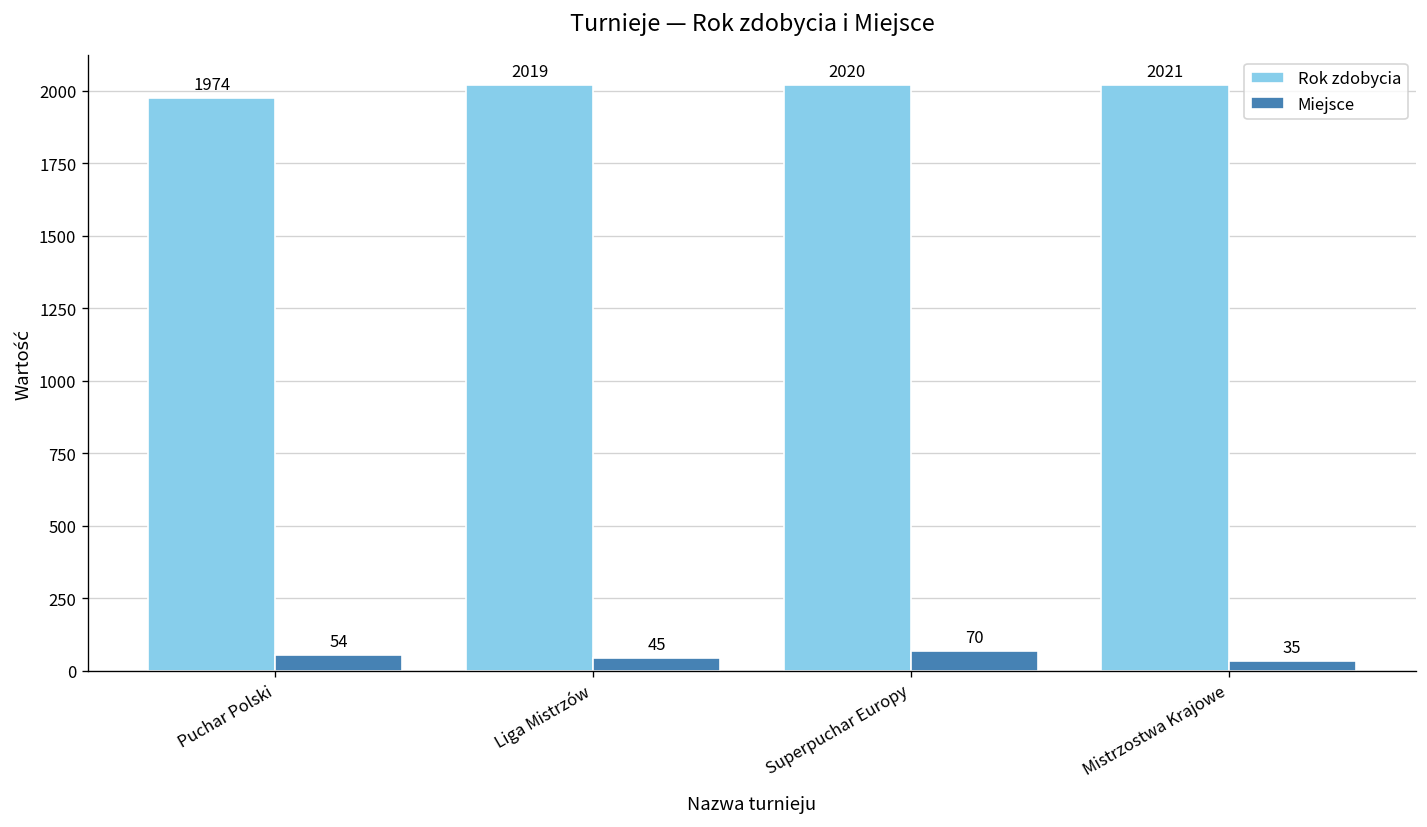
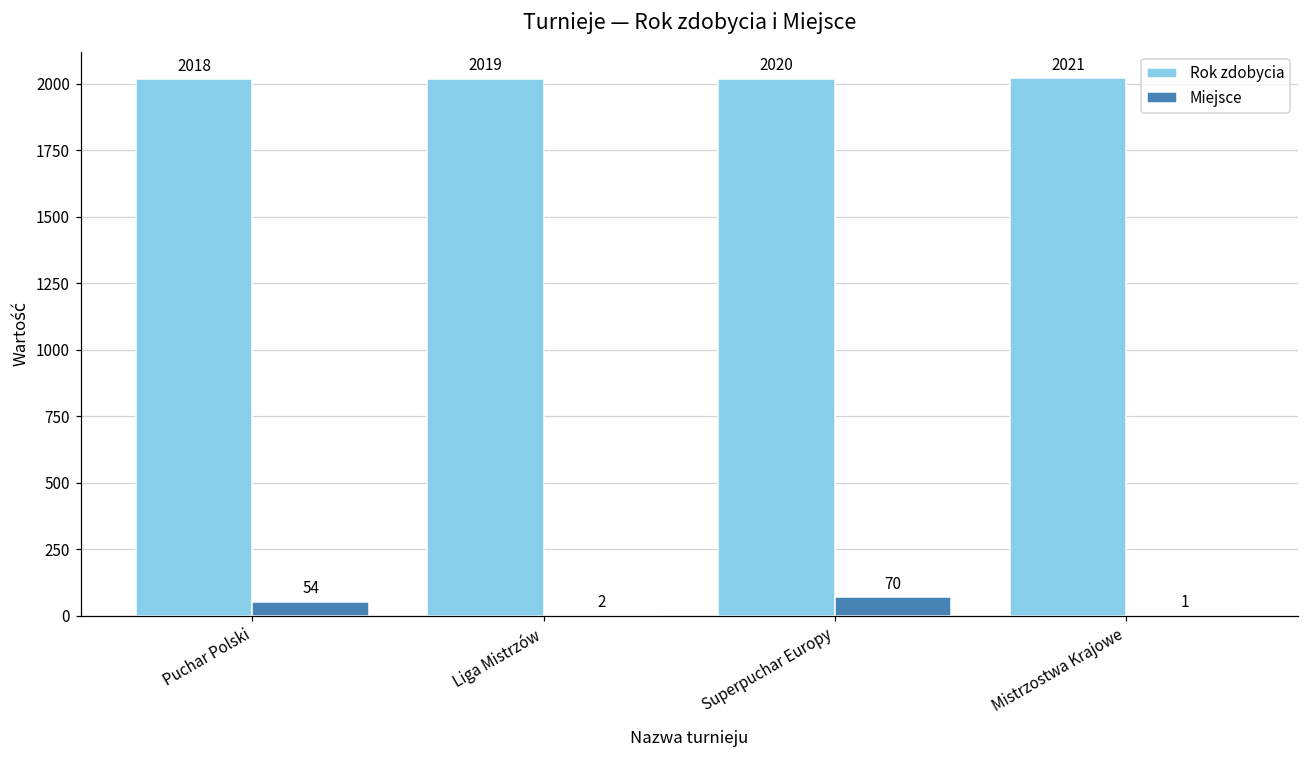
Rok zdobycia, Puchar Polski: 1974 -> 2018
Miejsce, Liga Mistrzów: 45 -> 2
Miejsce, Mistrzostwa Krajowe: 35 -> 1
